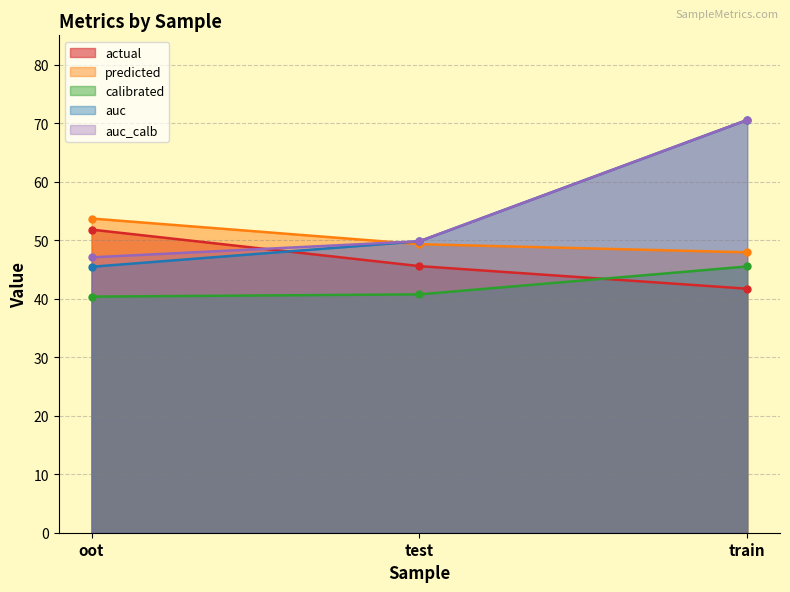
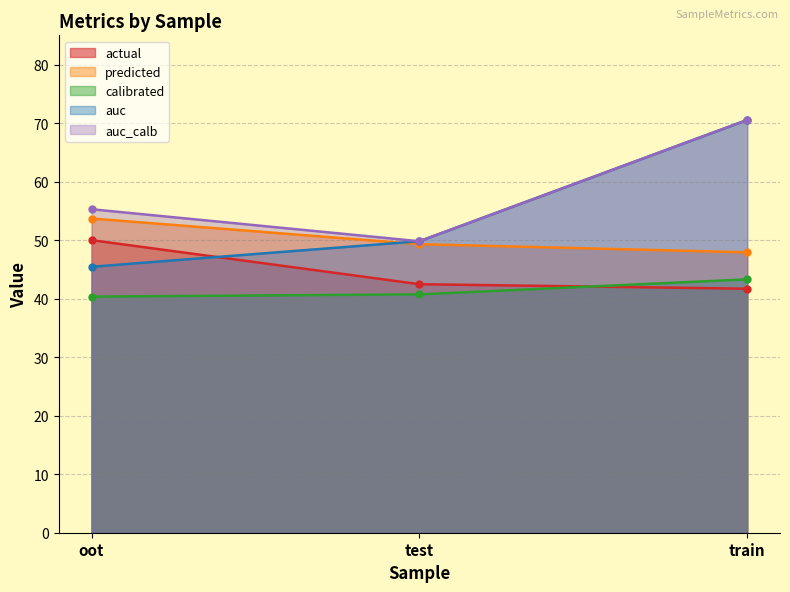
actual, oot: 52 -> 50
auc_calb, oot: 47 -> 55
actual, test: 46 -> 42
calibrated, train: 46 -> 43
